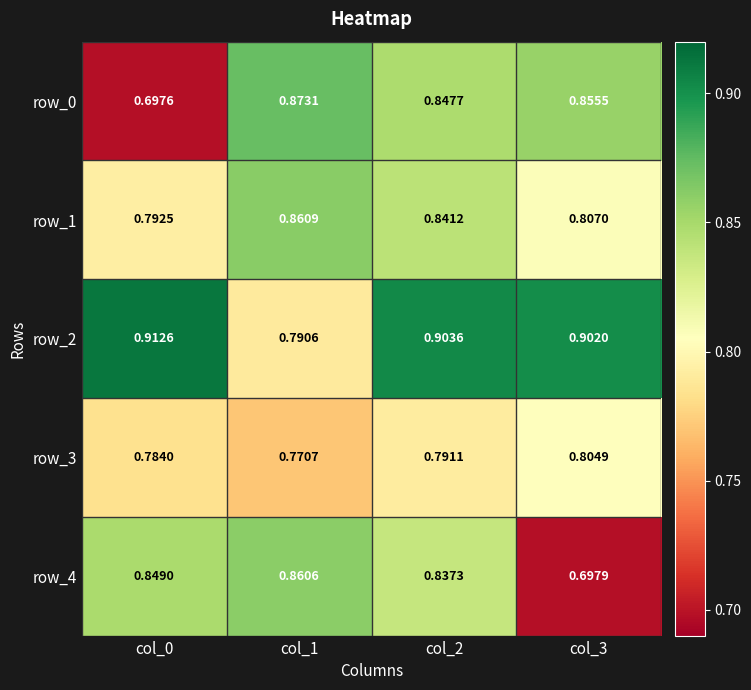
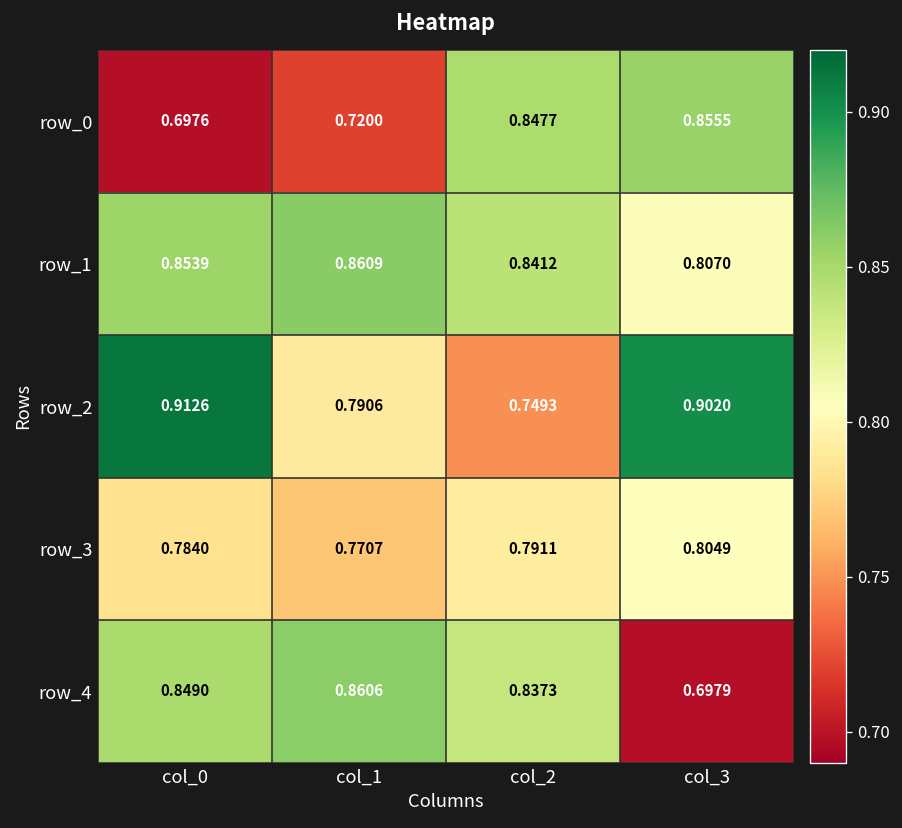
row_0, col_1: 0.8731 -> 0.7200
row_1, col_0: 0.7925 -> 0.8539
row_2, col_2: 0.9036 -> 0.7493
